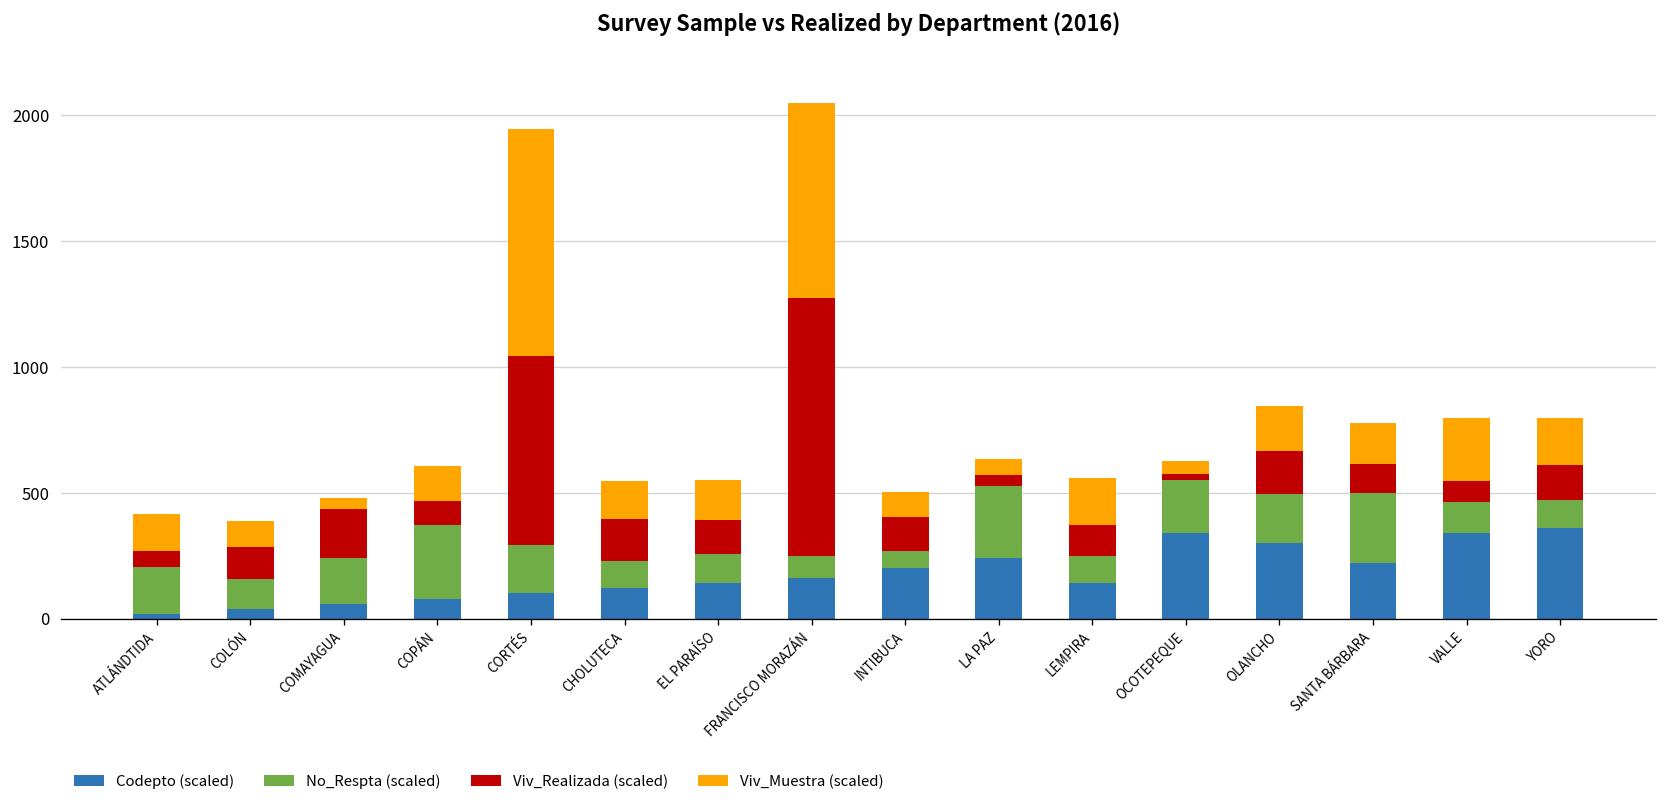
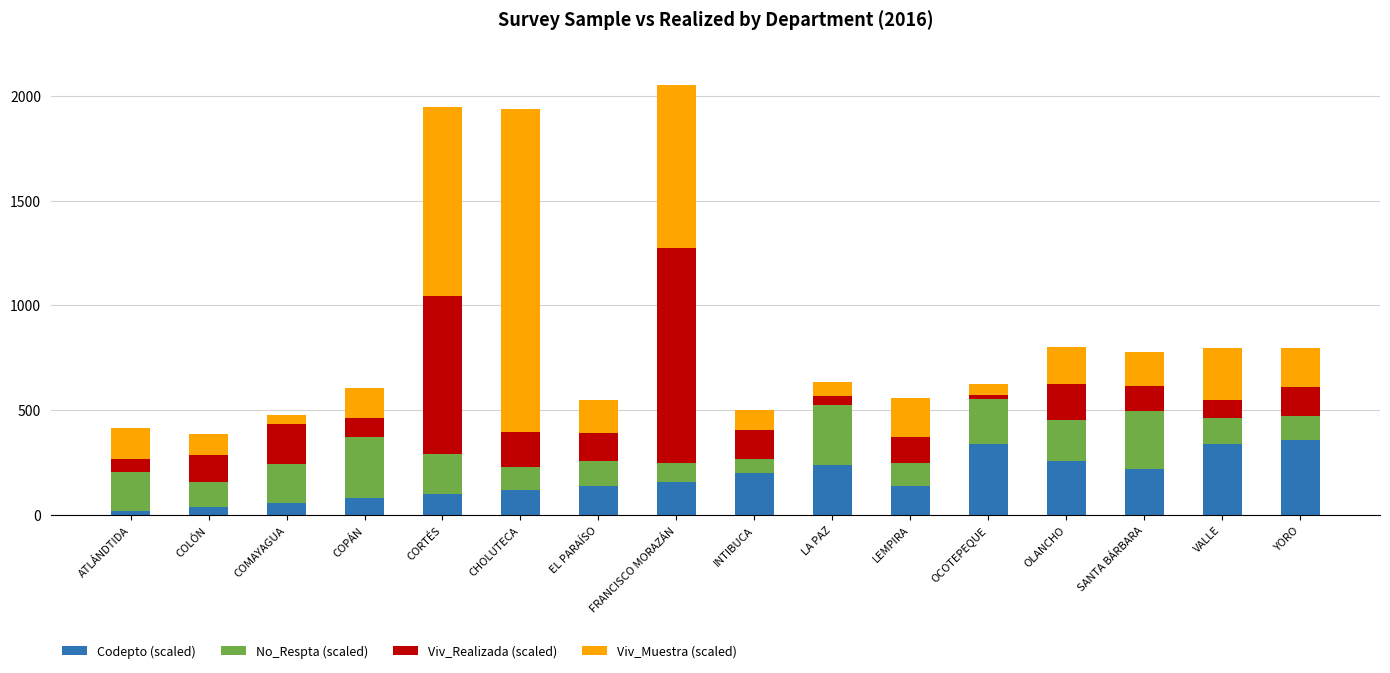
Viv_Muestra (scaled), CHOLUTECA: 150 -> 1540
Codepto (scaled), OLANCHO: 300 -> 260
